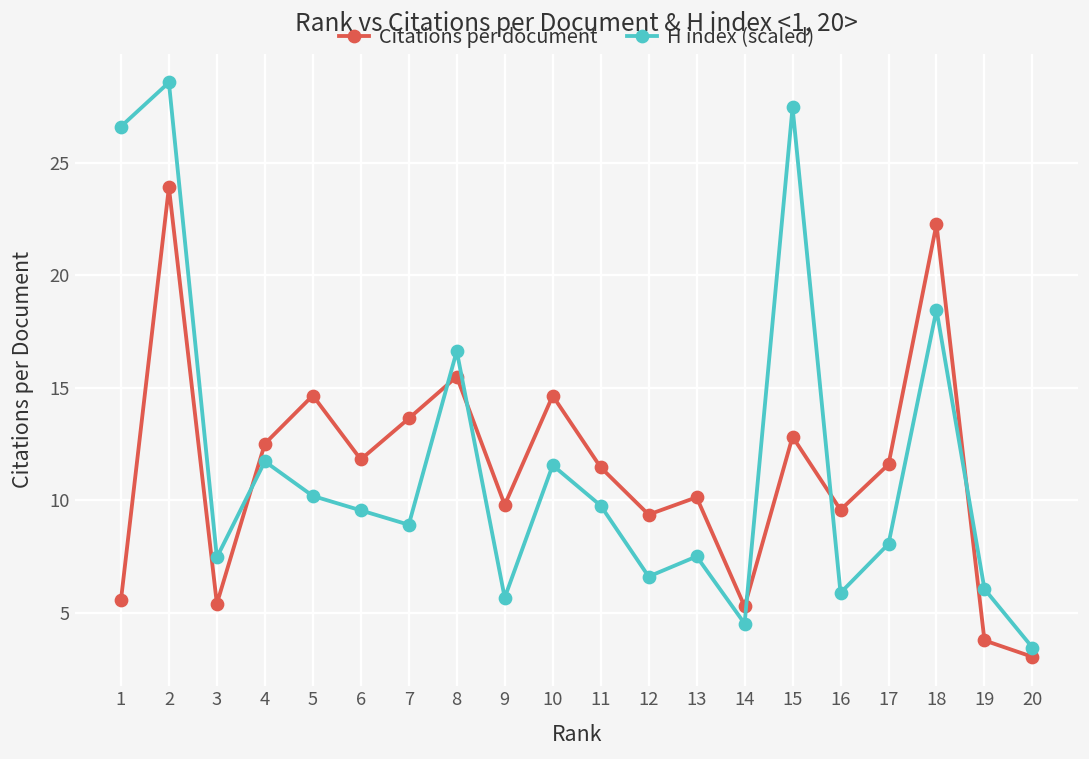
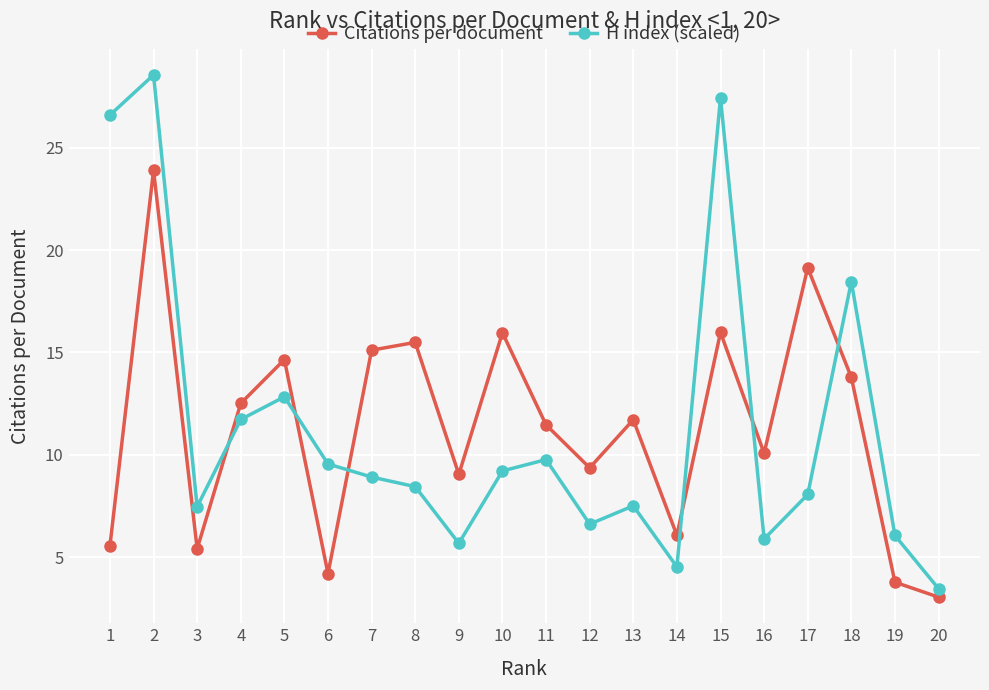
H index (scaled), 5: 10.2 -> 12.8
Citations per document, 6: 11.8 -> 4.2
Citations per document, 7: 13.6 -> 15.1
H index (scaled), 8: 16.6 -> 8.4
Citations per document, 9: 9.8 -> 9.0
Citations per document, 10: 14.6 -> 16.0
H index (scaled), 10: 11.6 -> 9.2
Citations per document, 13: 10.1 -> 11.7
Citations per document, 14: 5.3 -> 6.1
Citations per document, 15: 12.8 -> 16.0
Citations per document, 16: 9.6 -> 10.1
Citations per document, 17: 11.6 -> 19.1
Citations per document, 18: 22.3 -> 13.8
